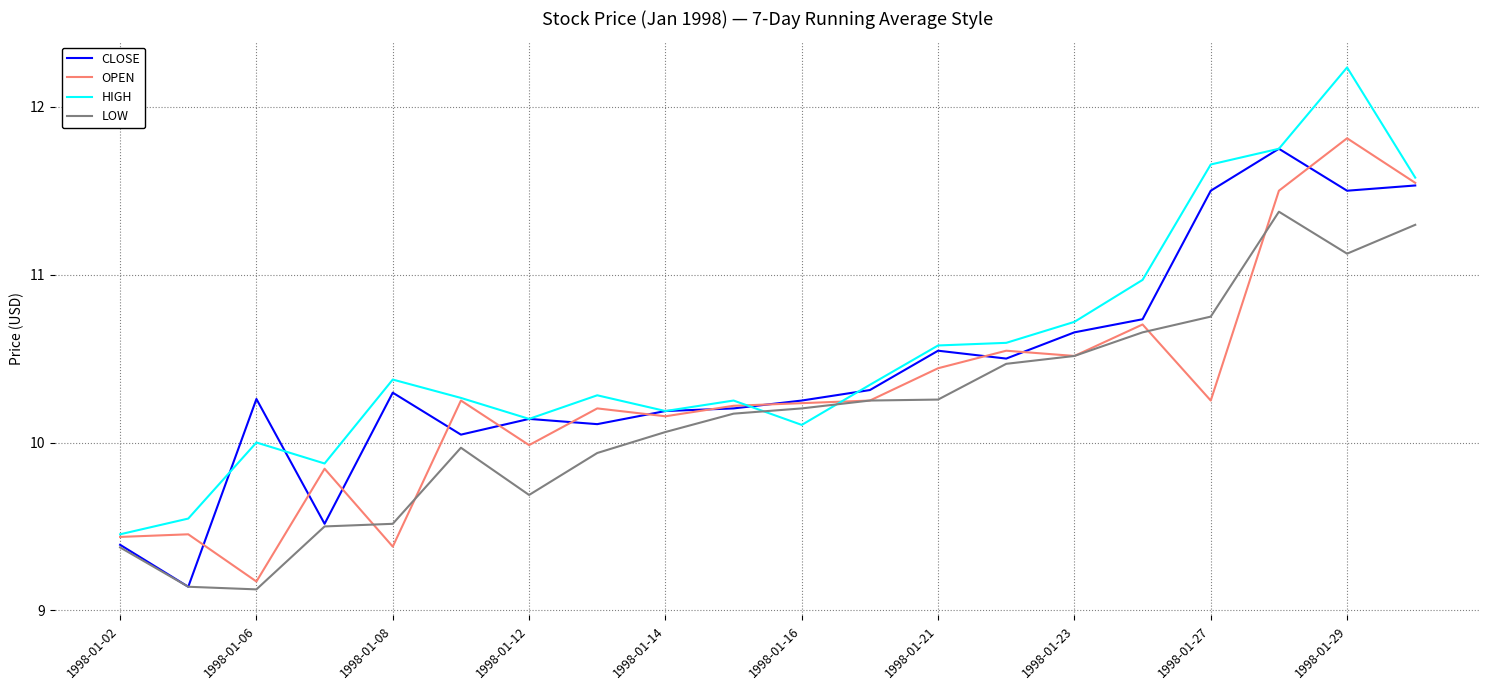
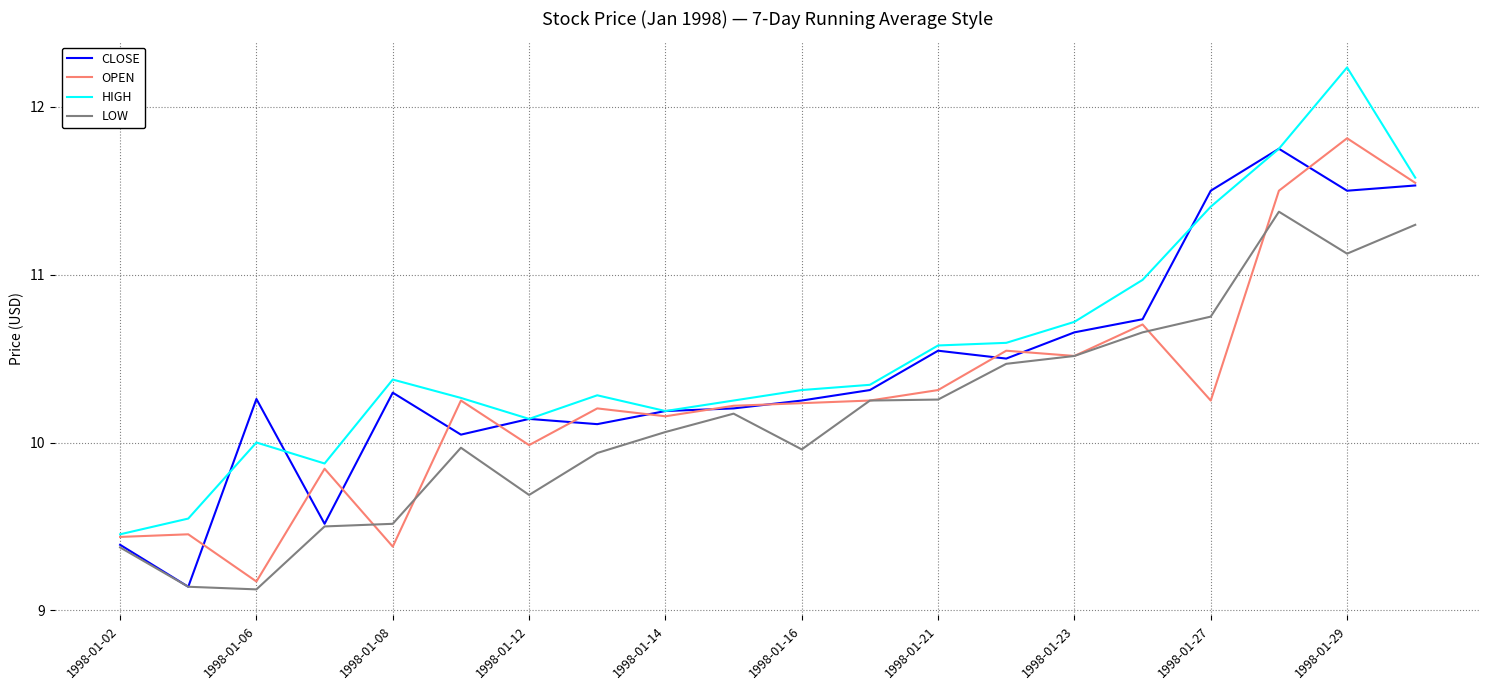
HIGH, 1998-01-16: 10.10 -> 10.31
LOW, 1998-01-16: 10.20 -> 9.96
OPEN, 1998-01-21: 10.44 -> 10.31
HIGH, 1998-01-27: 11.66 -> 11.40
